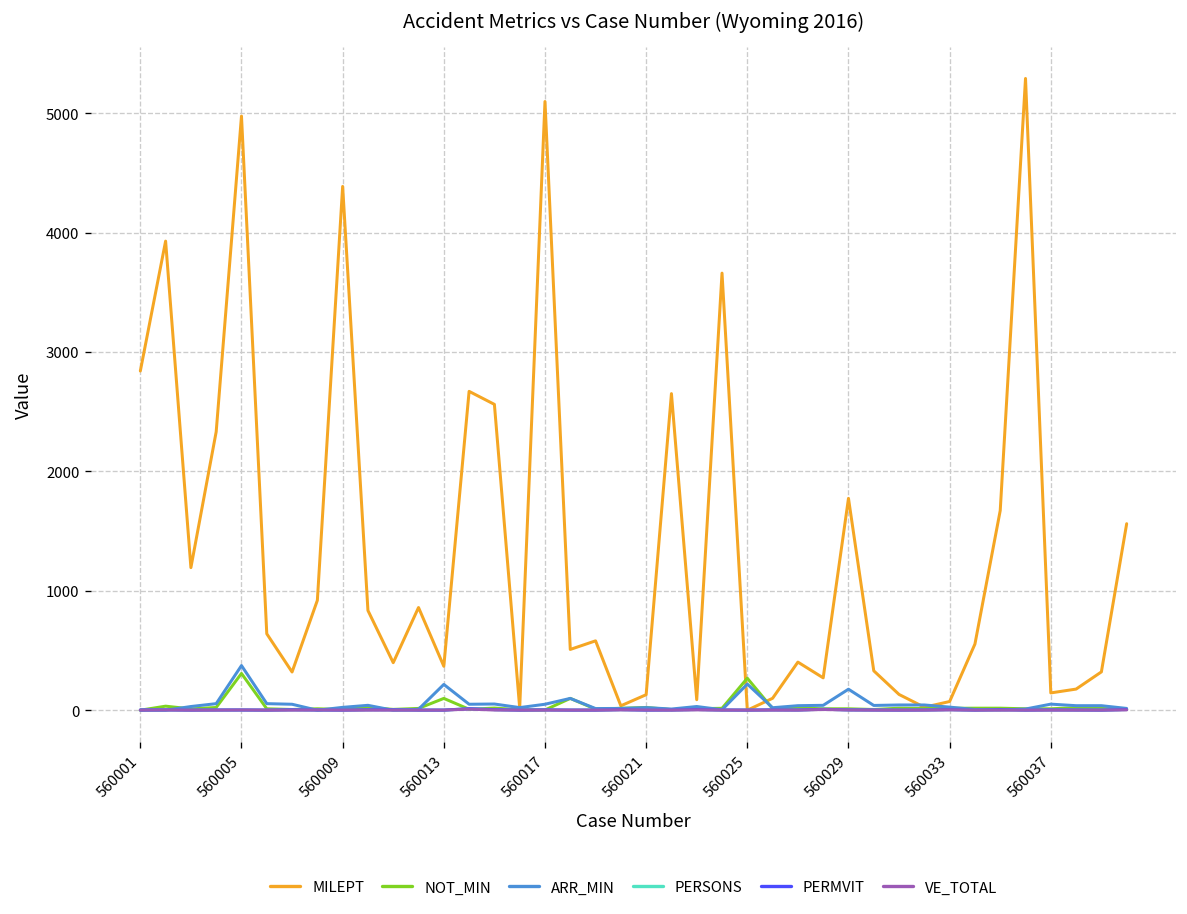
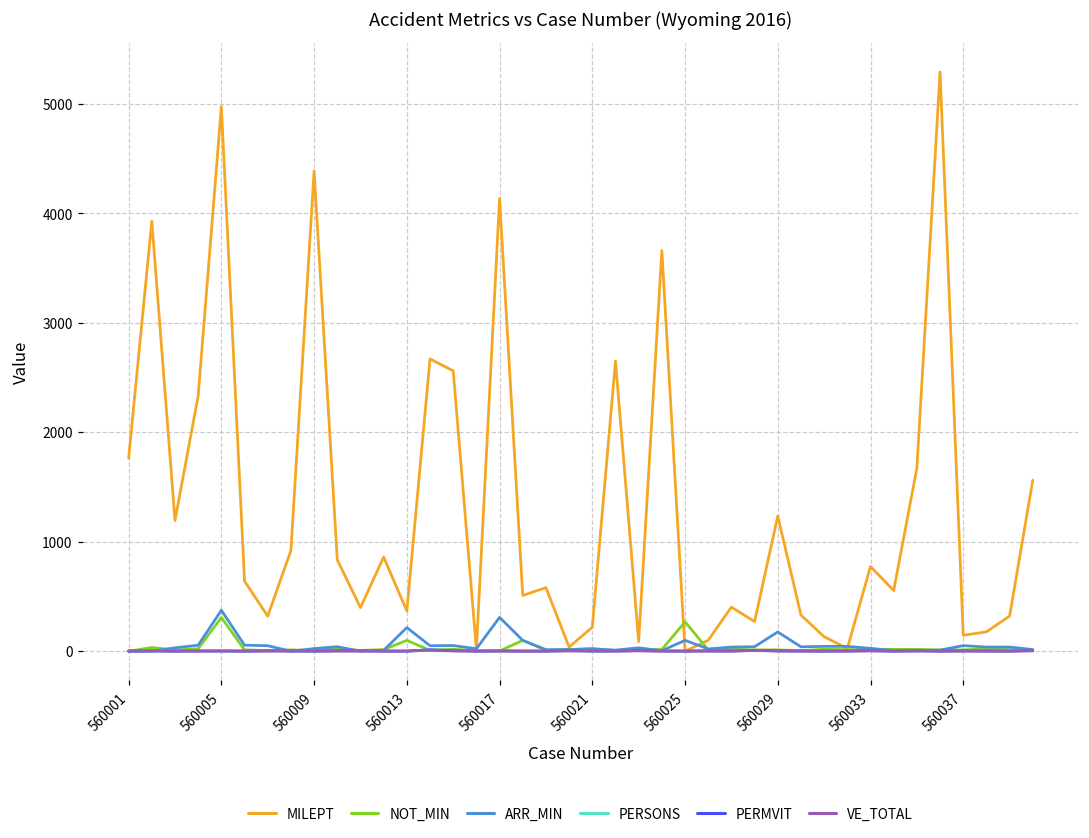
MILEPT, 560001: 2800 -> 1800
MILEPT, 560017: 5100 -> 4100
ARR_MIN, 560017: 100 -> 300
MILEPT, 560021: 100 -> 200
ARR_MIN, 560025: 200 -> 100
MILEPT, 560029: 1800 -> 1200
MILEPT, 560033: 100 -> 800
